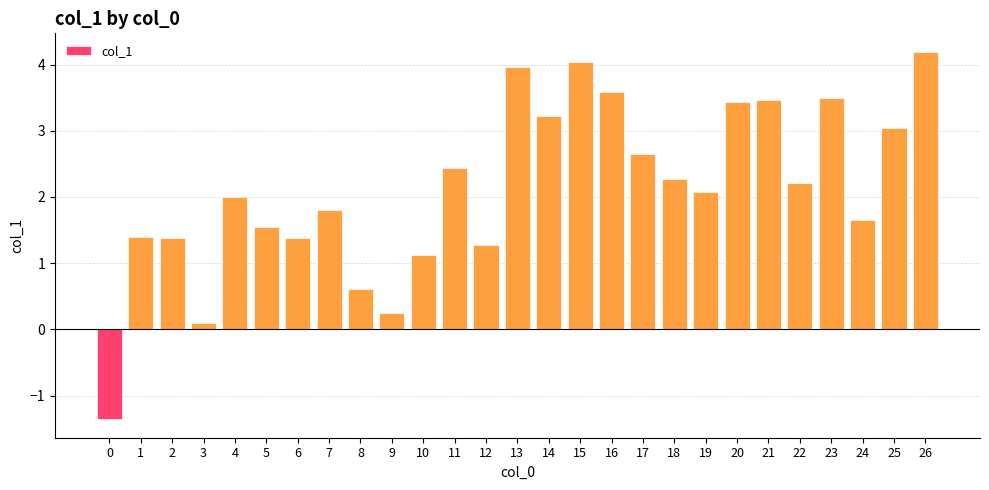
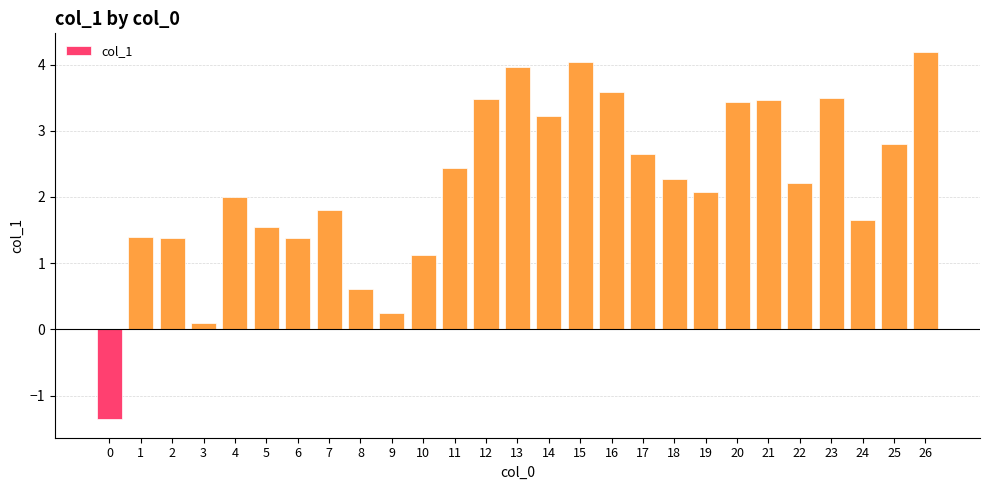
12: 1.3 -> 3.5
25: 3.0 -> 2.8
